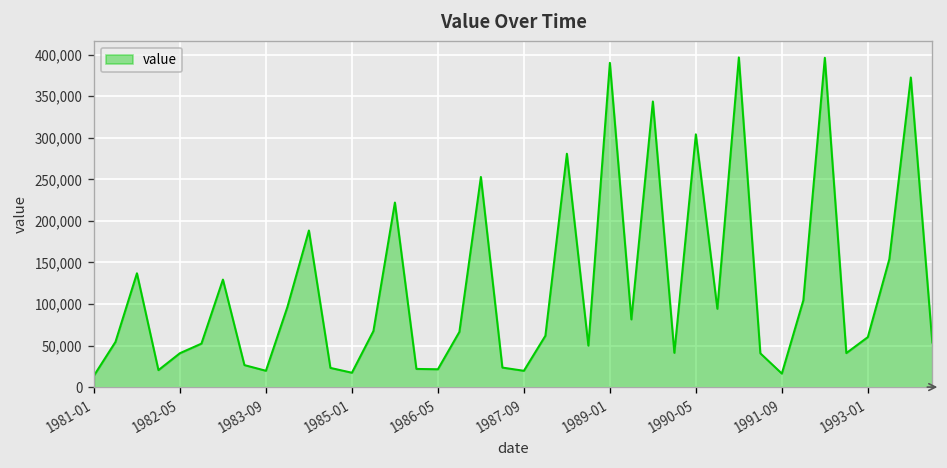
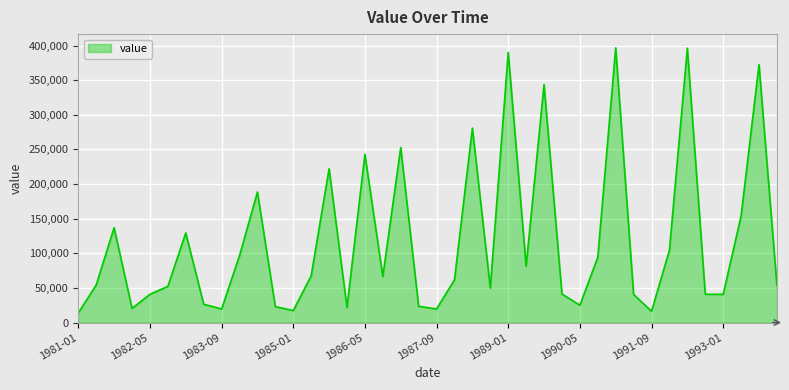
1986-05: 20,000 -> 240,000
1990-05: 300,000 -> 30,000
1993-01: 60,000 -> 40,000
